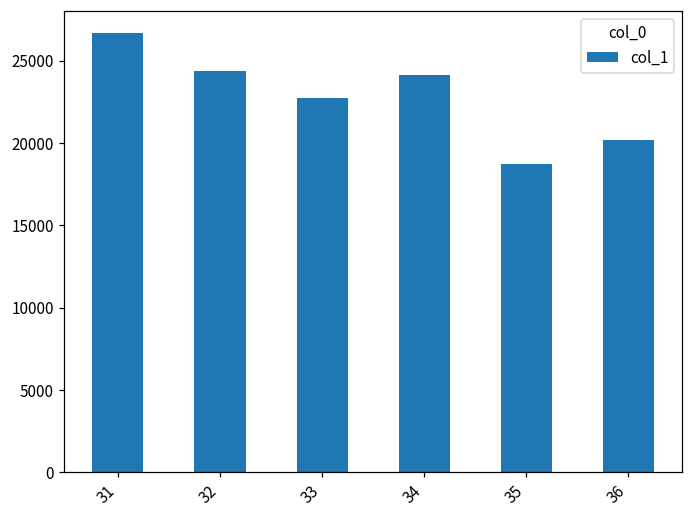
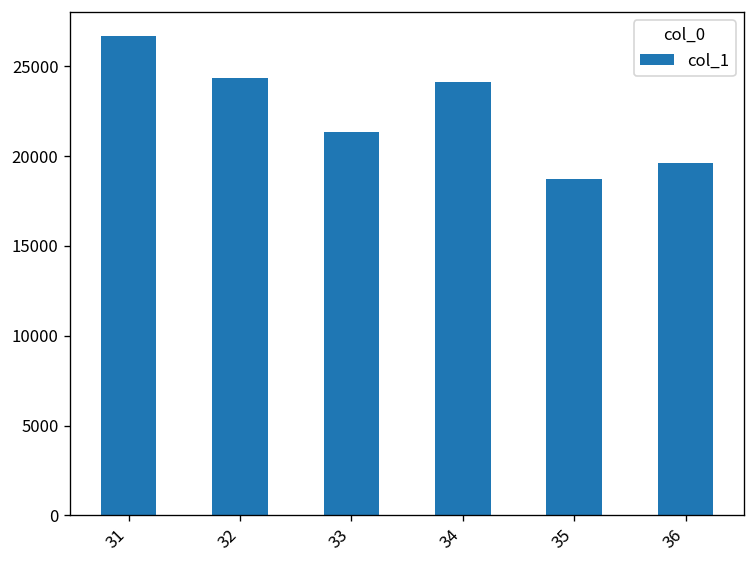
33: 22700 -> 21300
36: 20200 -> 19600
